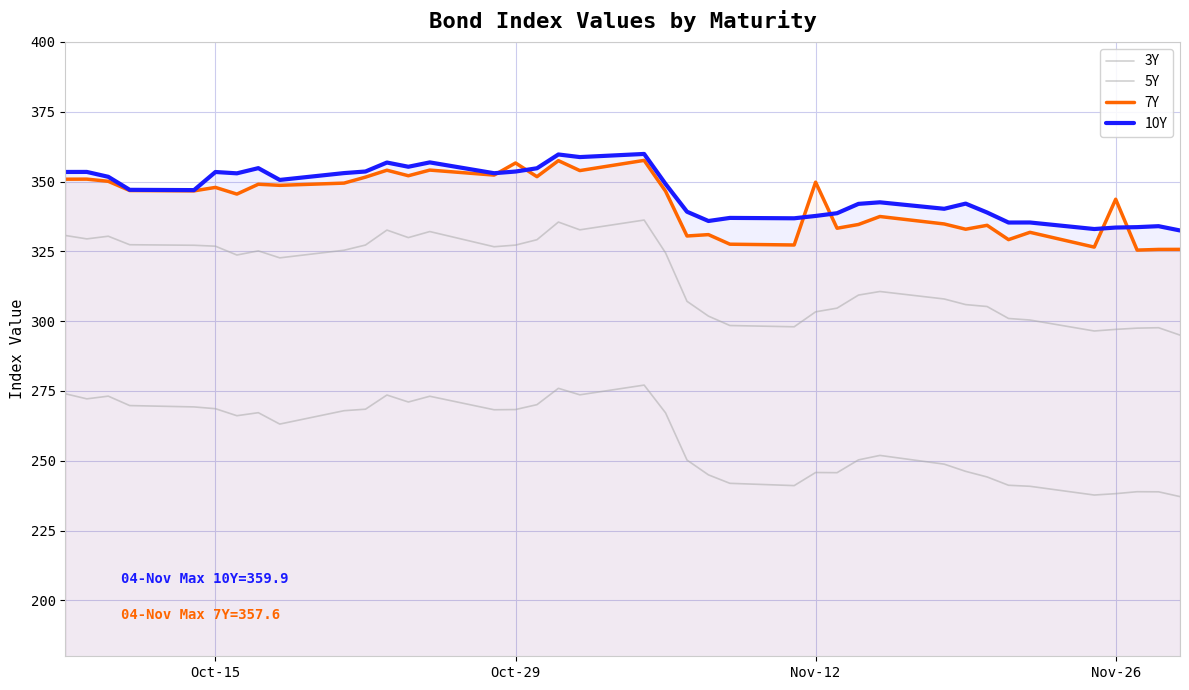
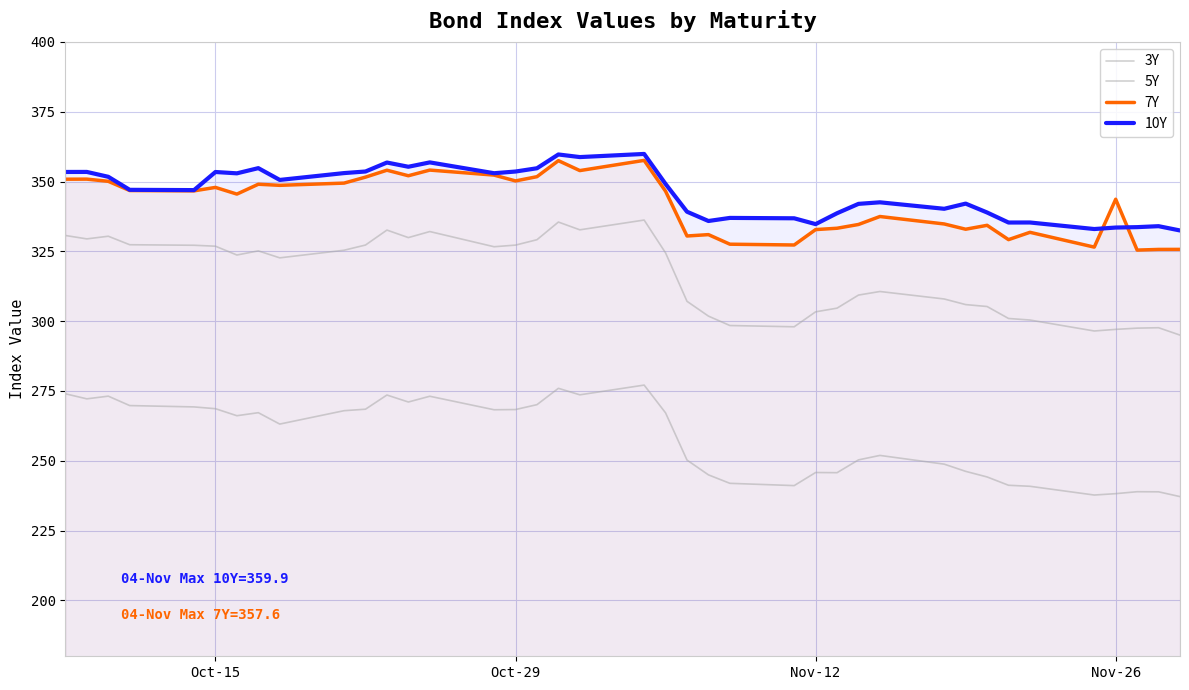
7Y, Oct-29: 357 -> 350
7Y, Nov-12: 350 -> 333
10Y, Nov-12: 338 -> 335
